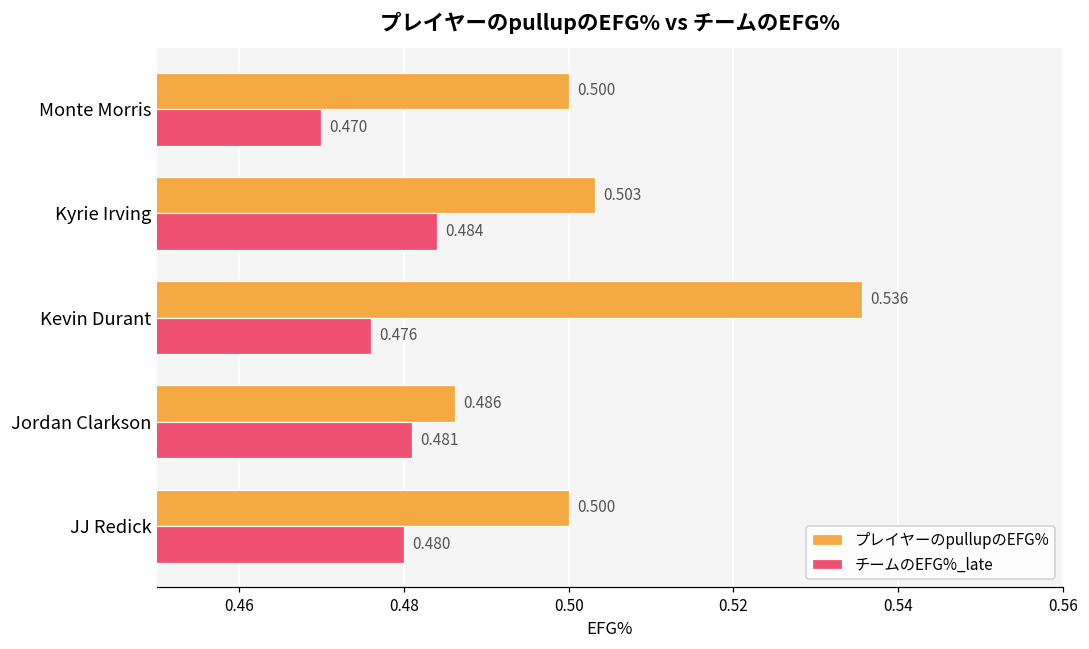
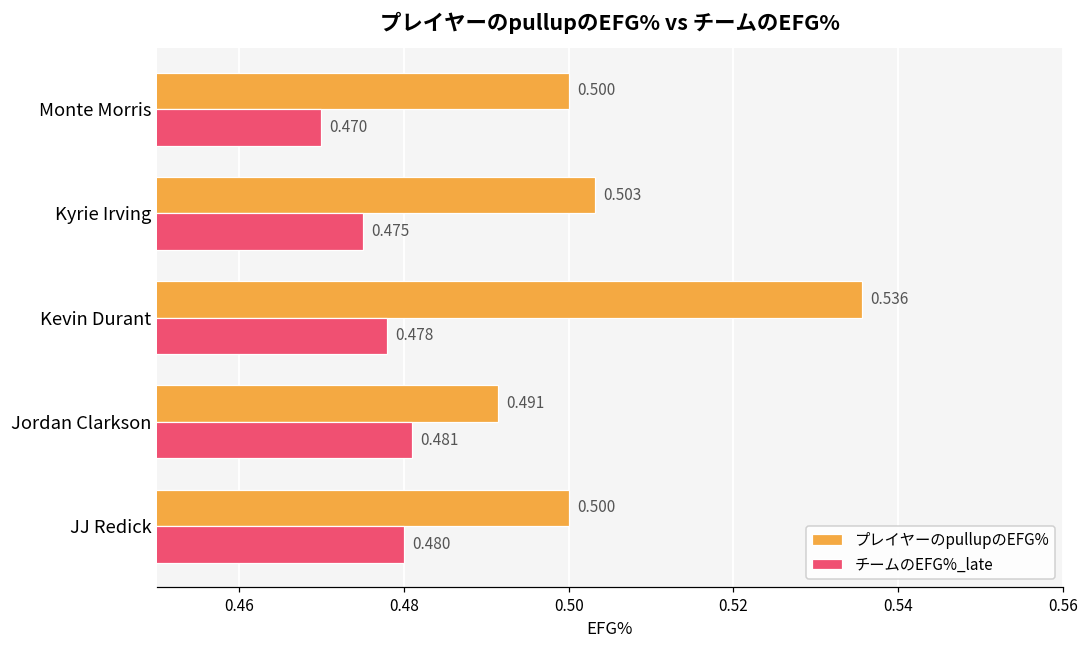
チームのEFG%_late, Kyrie Irving: 0.484 -> 0.475
チームのEFG%_late, Kevin Durant: 0.476 -> 0.478
プレイヤーのpullupのEFG%, Jordan Clarkson: 0.486 -> 0.491
